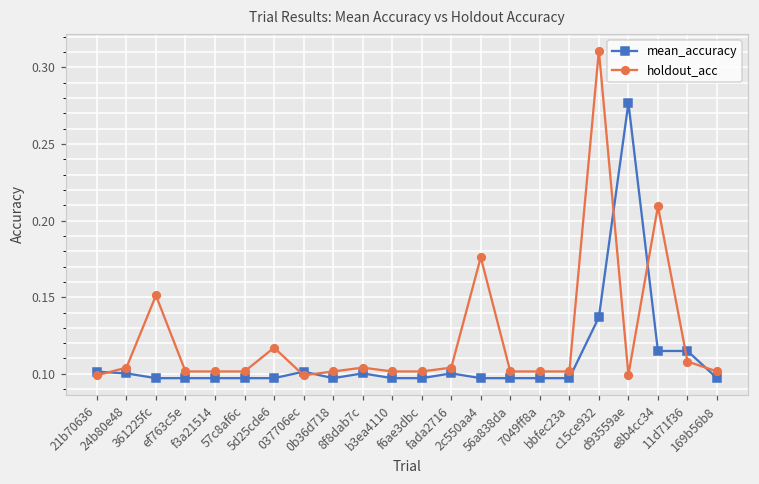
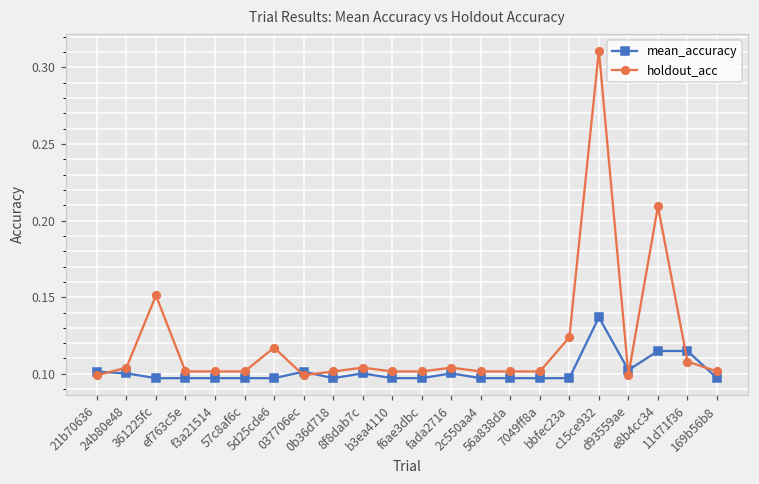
holdout_acc, 2c550aa4: 0.176 -> 0.101
holdout_acc, bbfec23a: 0.101 -> 0.124
mean_accuracy, d93559ae: 0.277 -> 0.102
